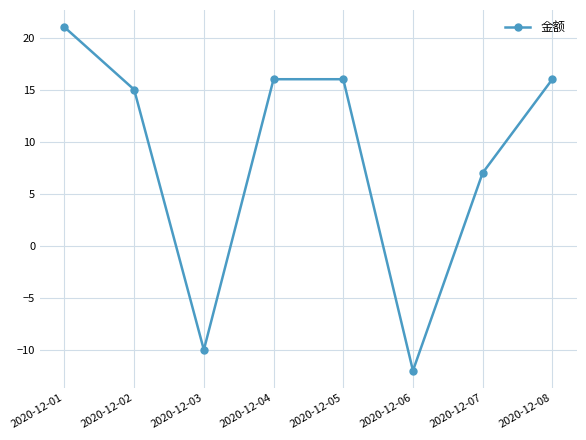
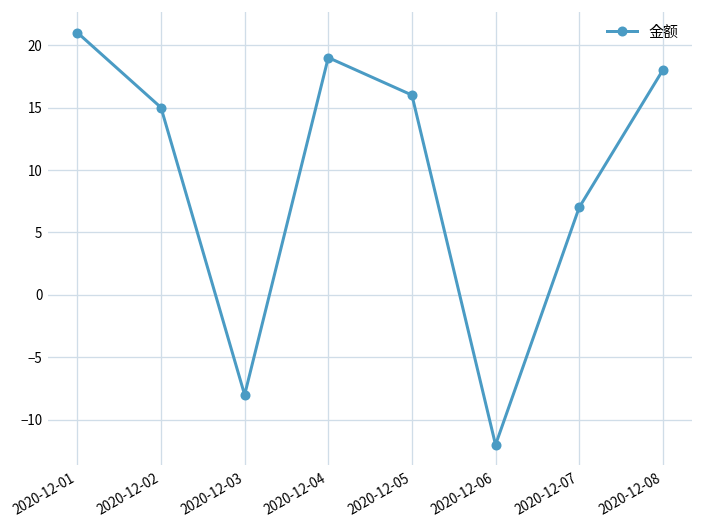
2020-12-03: -10 -> -8
2020-12-04: 16 -> 19
2020-12-08: 16 -> 18
